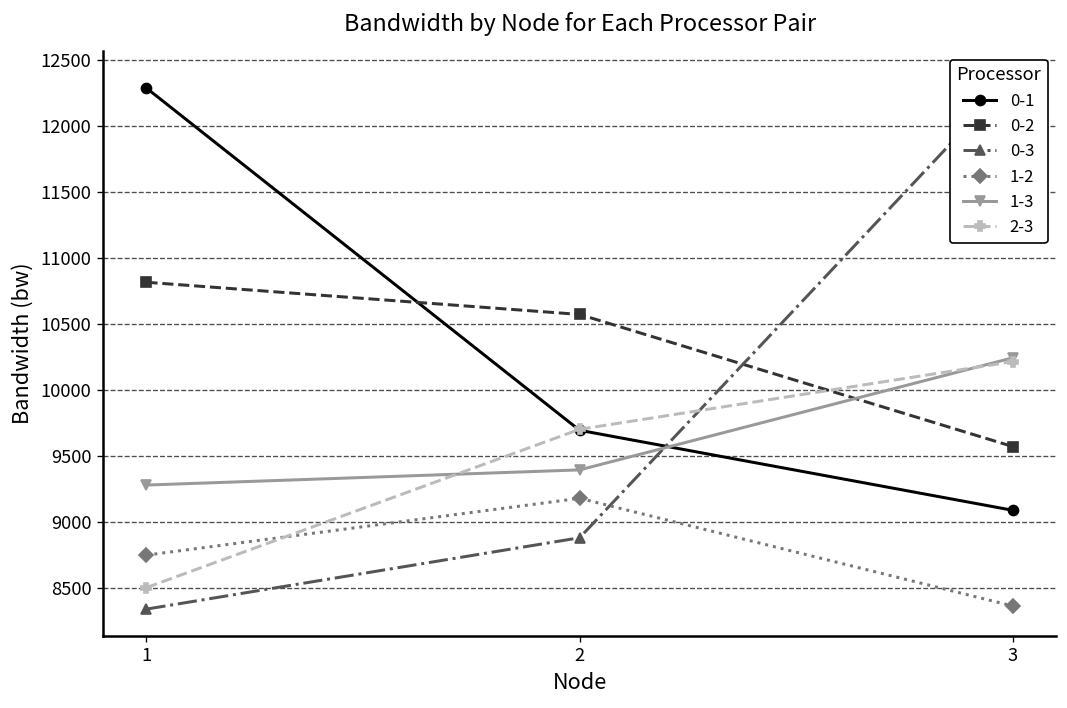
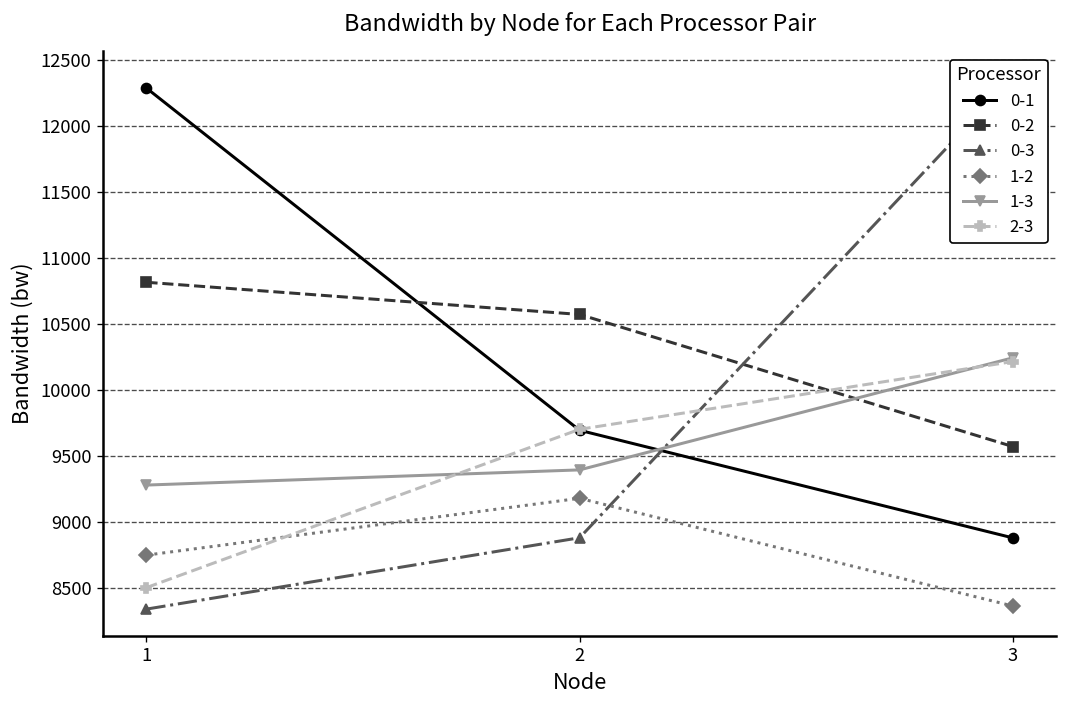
0-1, 3: 9090 -> 8880
